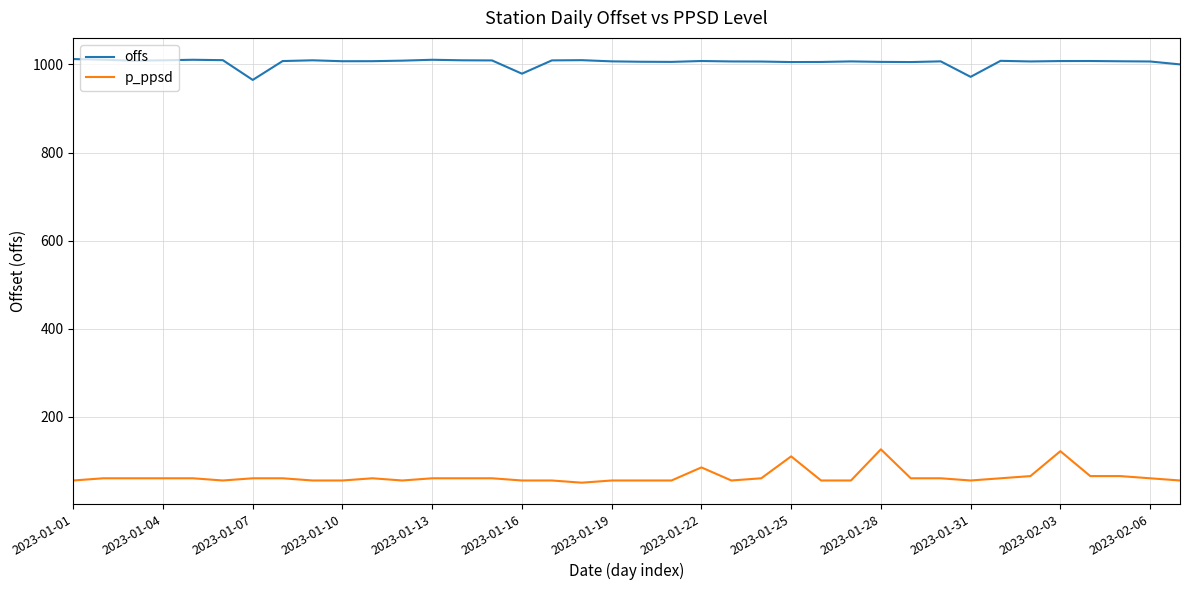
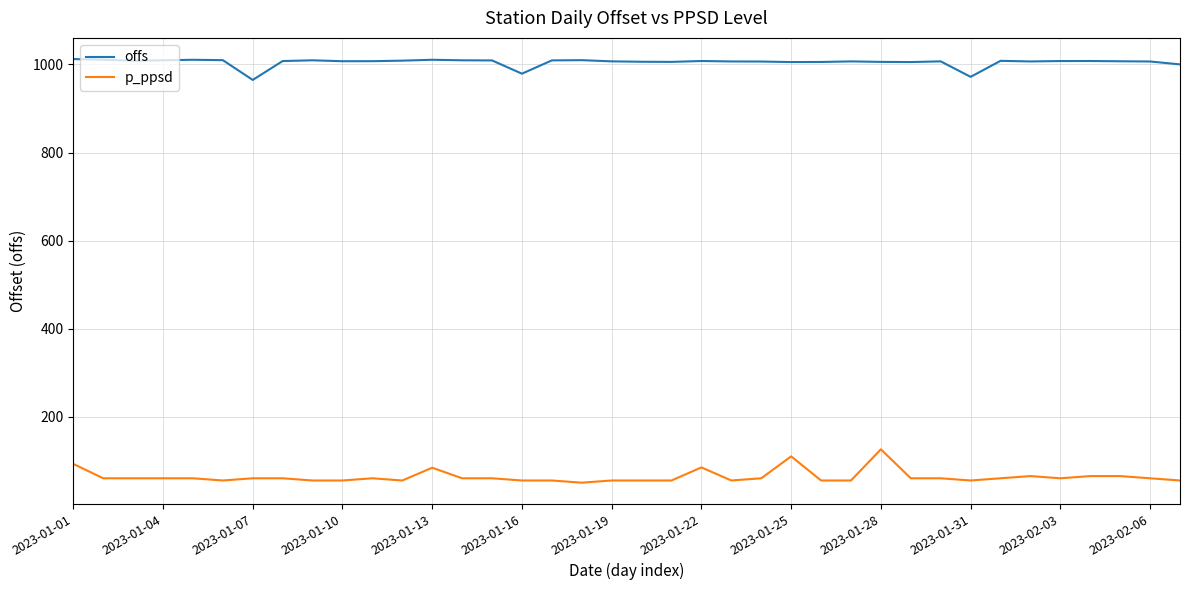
p_ppsd, 2023-01-01: 60 -> 90
p_ppsd, 2023-01-13: 60 -> 80
p_ppsd, 2023-02-03: 120 -> 60
